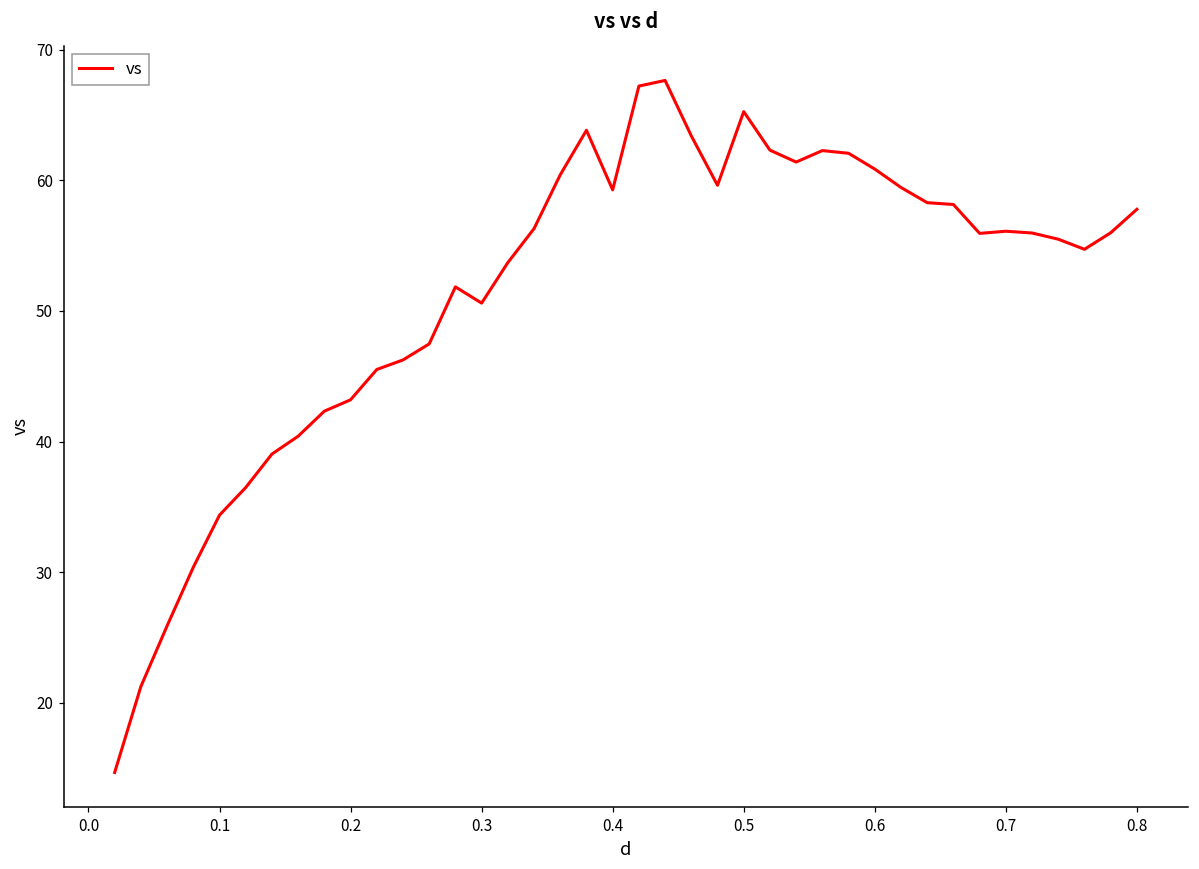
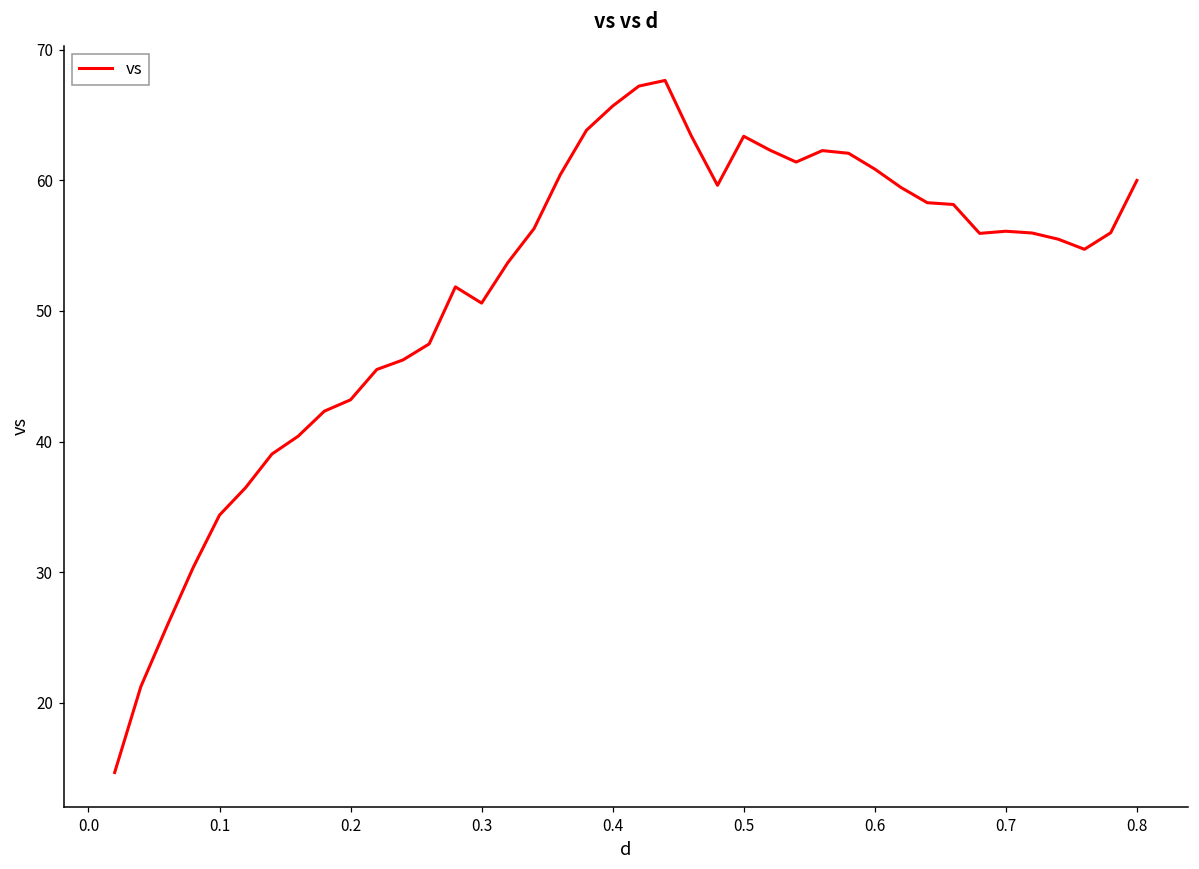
0.4: 59.3 -> 65.7
0.5: 65.3 -> 63.4
0.8: 57.8 -> 60.0
